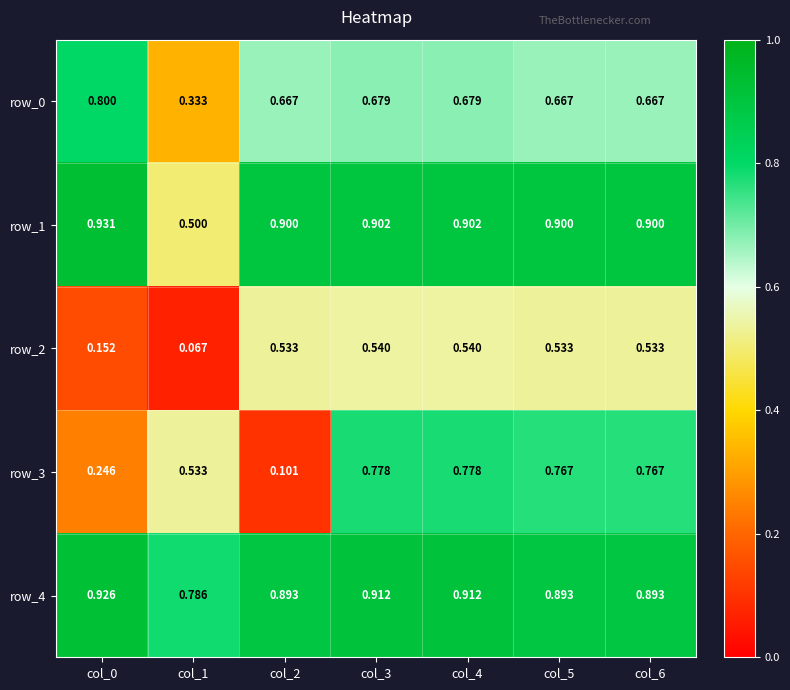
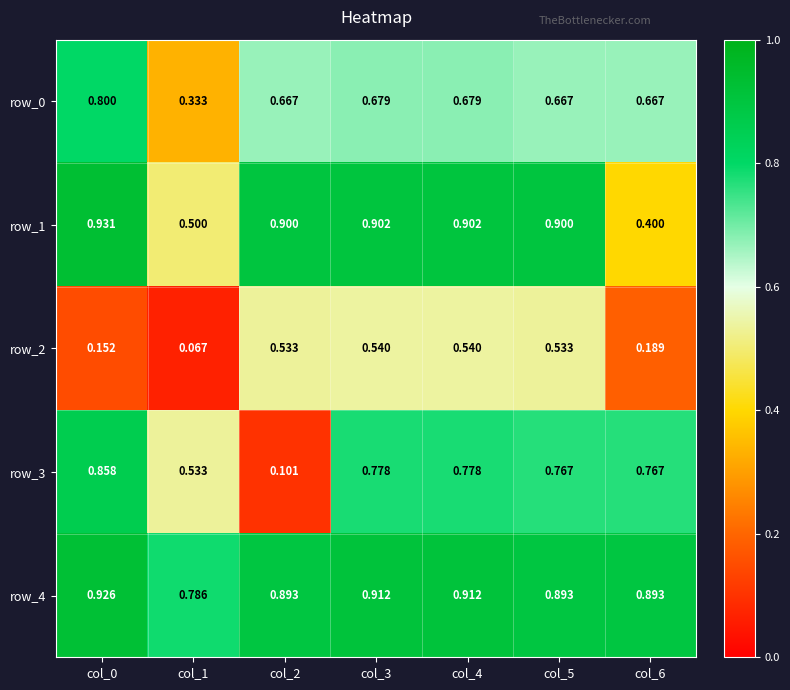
row_1, col_6: 0.900 -> 0.400
row_2, col_6: 0.533 -> 0.189
row_3, col_0: 0.246 -> 0.858
